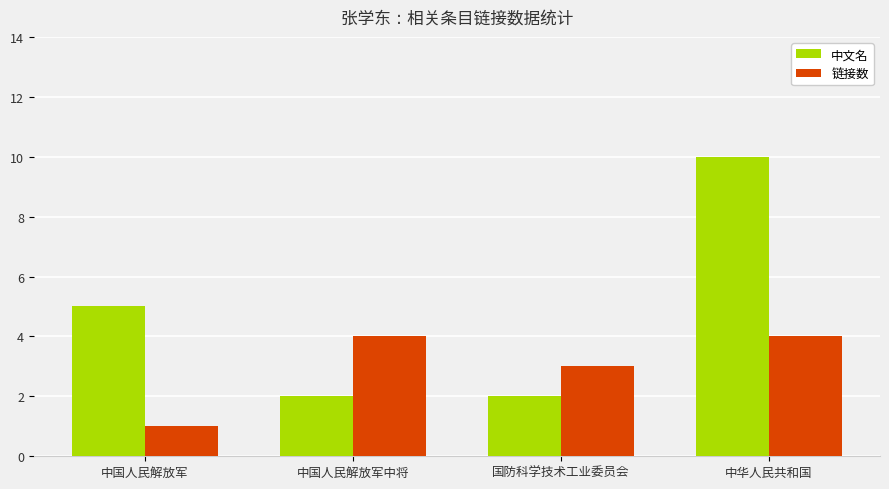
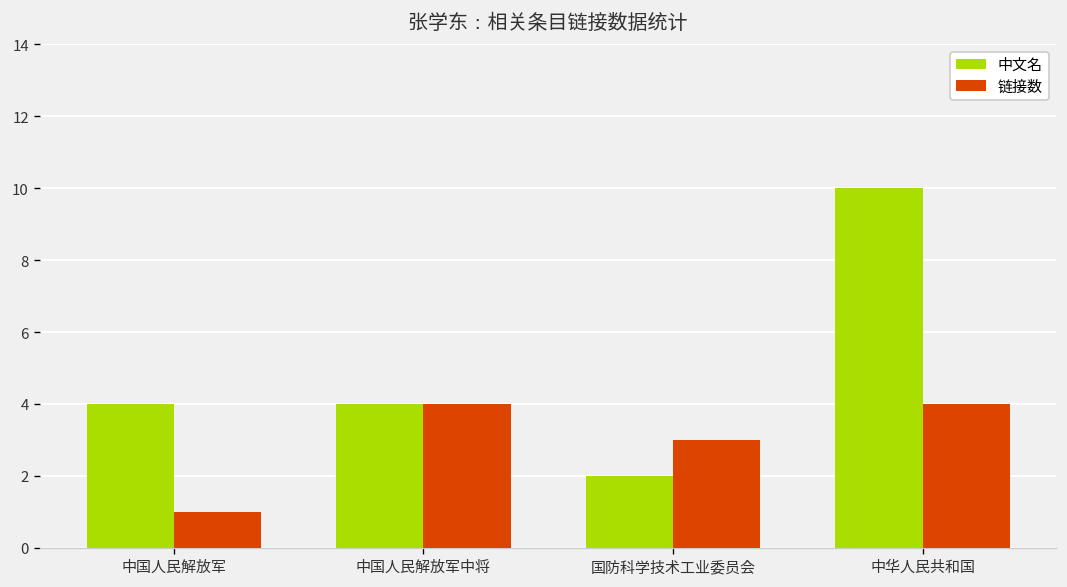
中文名, 中国人民解放军: 5 -> 4
中文名, 中国人民解放军中将: 2 -> 4
